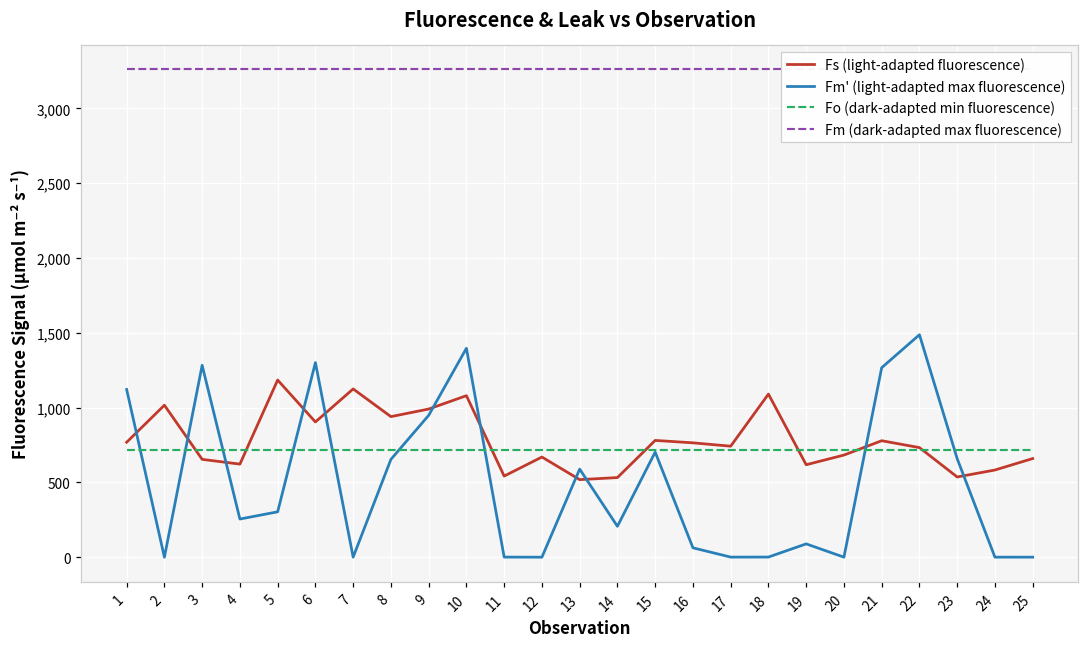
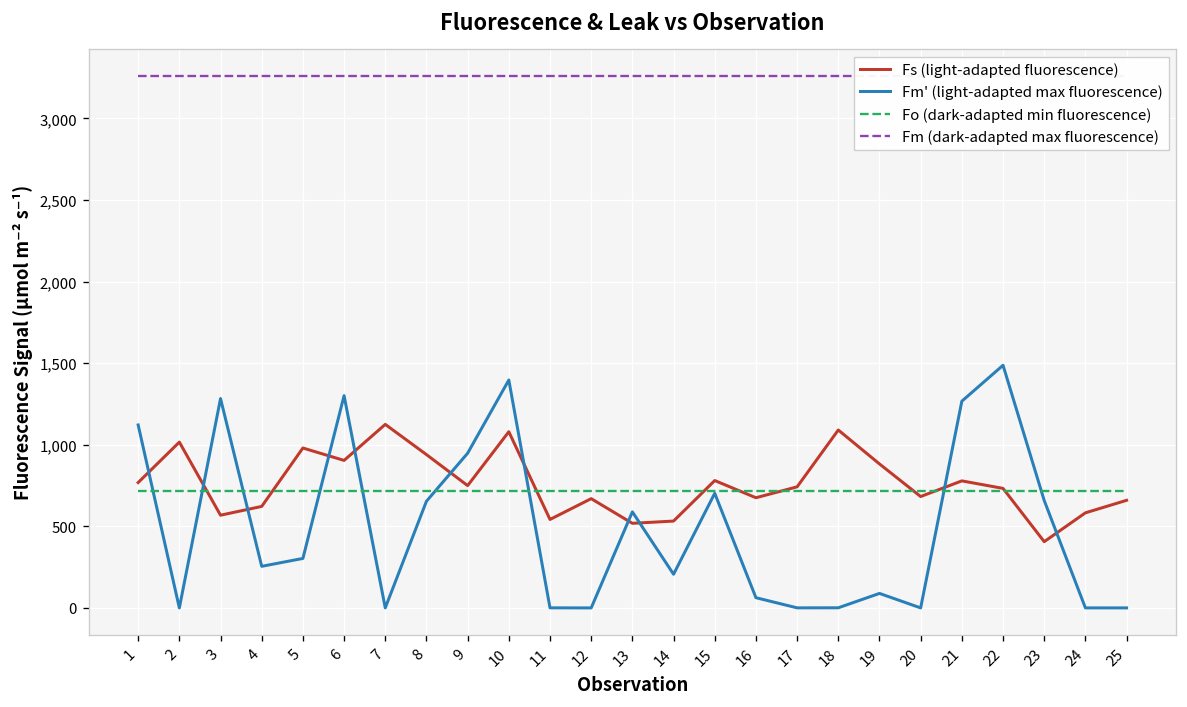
Fs (light-adapted fluorescence), 3: 650 -> 570
Fs (light-adapted fluorescence), 5: 1,180 -> 980
Fs (light-adapted fluorescence), 9: 990 -> 750
Fs (light-adapted fluorescence), 16: 760 -> 680
Fs (light-adapted fluorescence), 19: 620 -> 880
Fs (light-adapted fluorescence), 23: 540 -> 410
